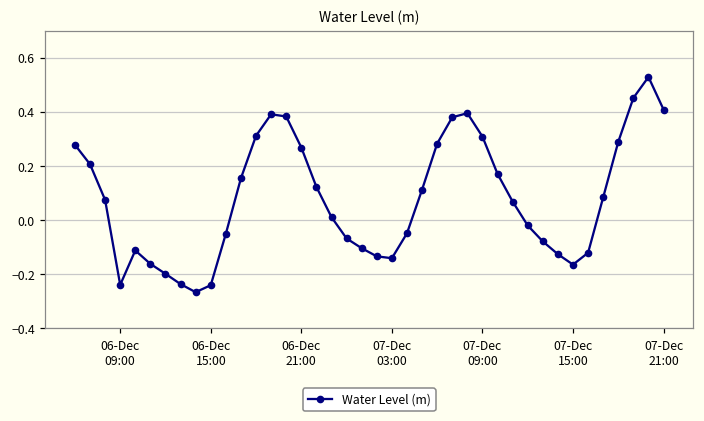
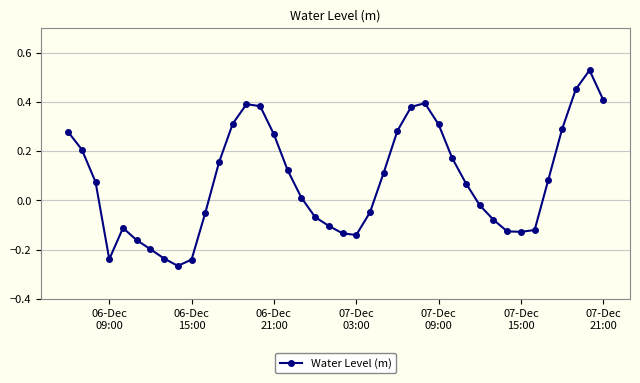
07-Dec 15:00: -0.16 -> -0.13
